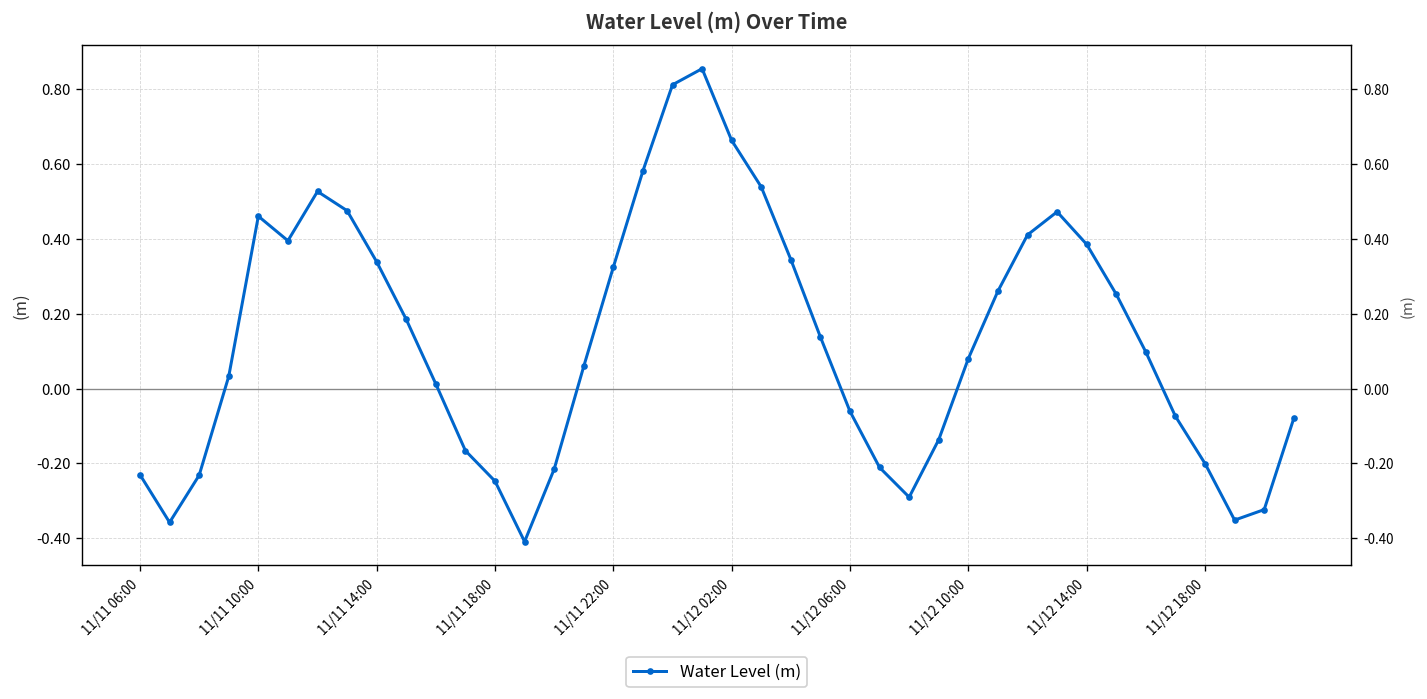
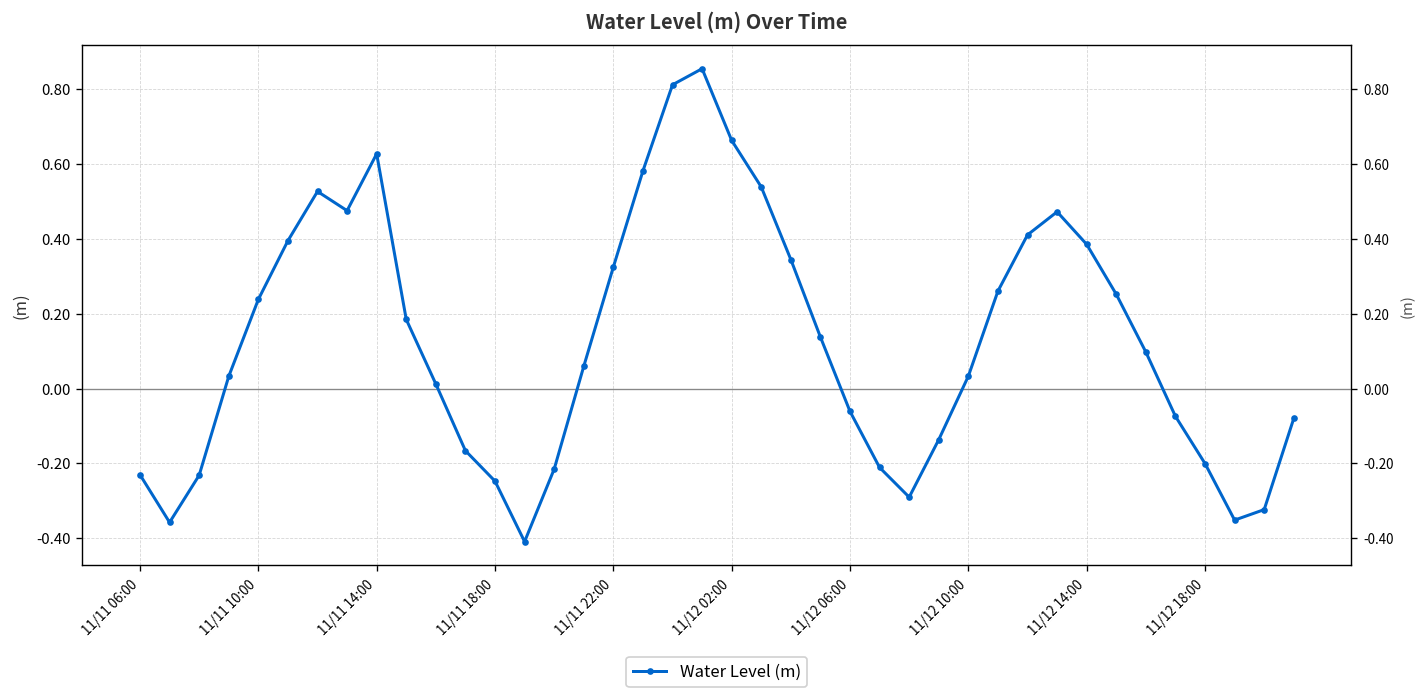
11/11 10:00: 0.46 -> 0.24
11/11 14:00: 0.34 -> 0.63
11/12 10:00: 0.08 -> 0.03
